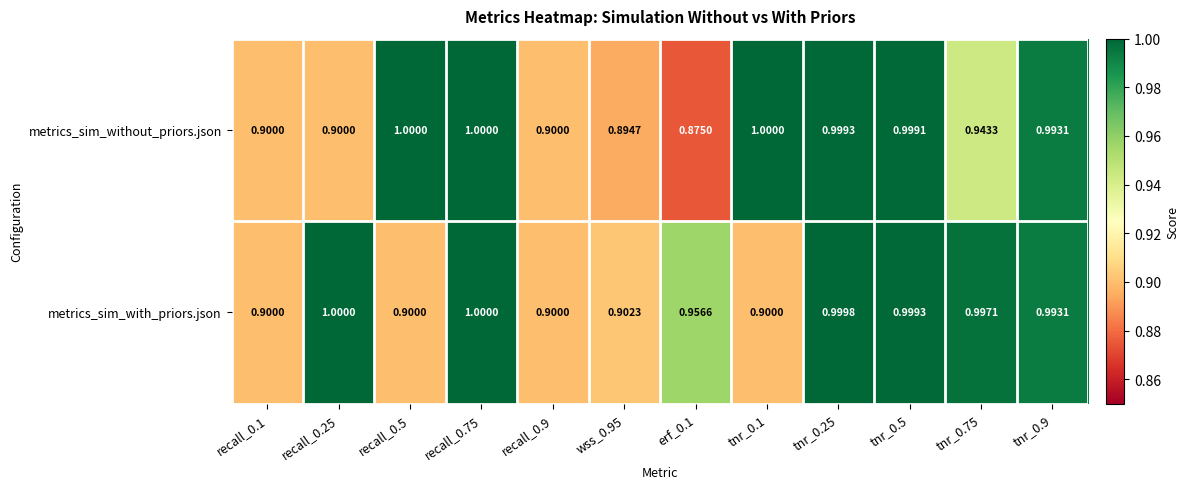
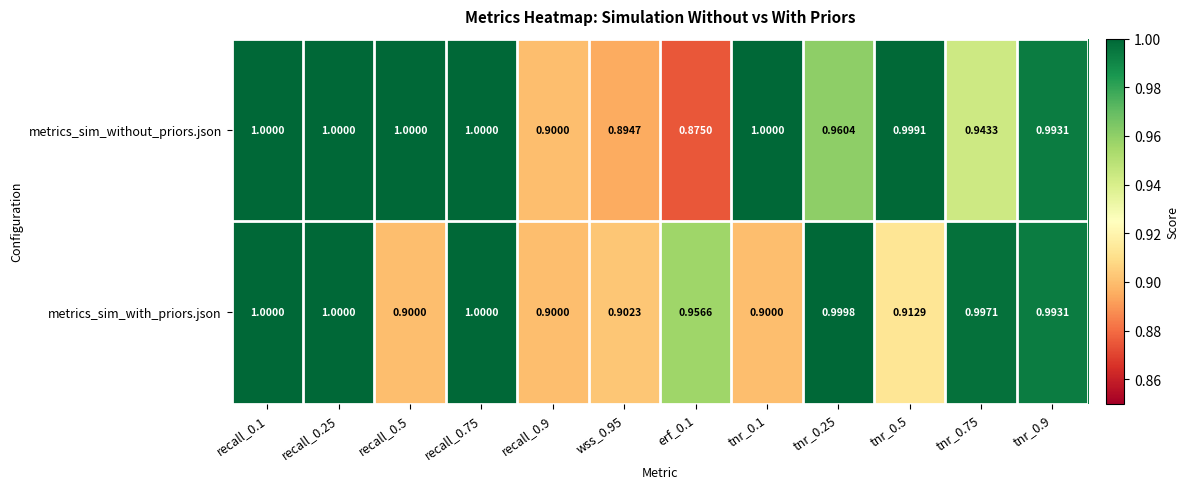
metrics_sim_without_priors.json, recall_0.1: 0.9000 -> 1.0000
metrics_sim_without_priors.json, recall_0.25: 0.9000 -> 1.0000
metrics_sim_without_priors.json, tnr_0.25: 0.9993 -> 0.9604
metrics_sim_with_priors.json, recall_0.1: 0.9000 -> 1.0000
metrics_sim_with_priors.json, tnr_0.5: 0.9993 -> 0.9129
